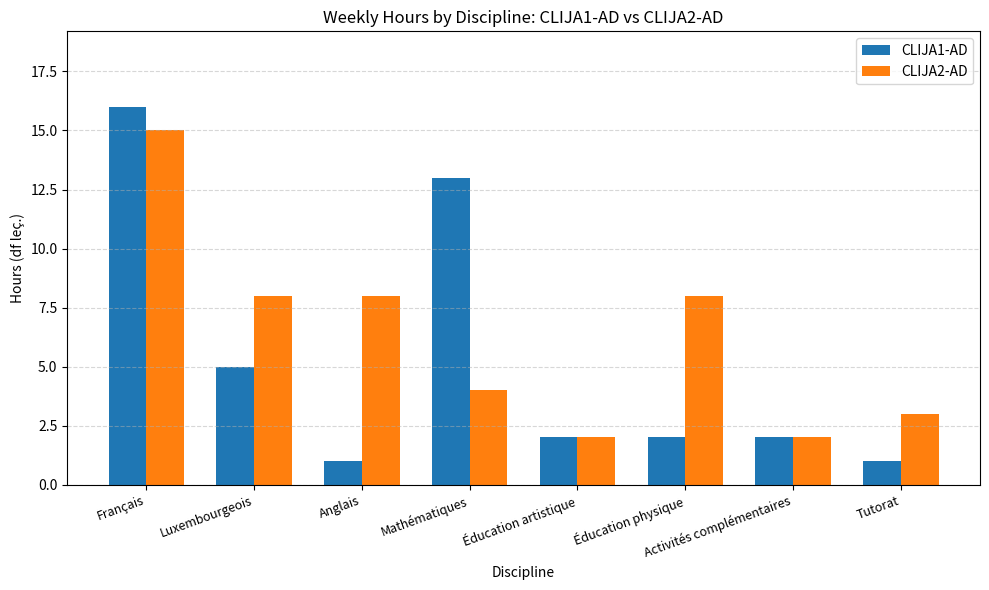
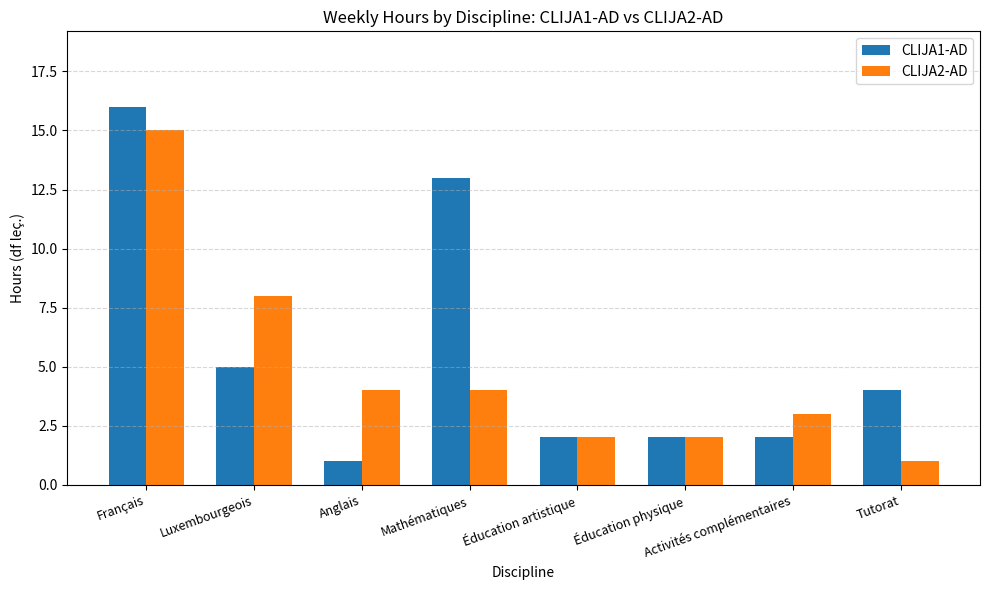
CLIJA2-AD, Anglais: 8 -> 4
CLIJA2-AD, Éducation physique: 8 -> 2
CLIJA2-AD, Activités complémentaires: 2 -> 3
CLIJA1-AD, Tutorat: 1 -> 4
CLIJA2-AD, Tutorat: 3 -> 1
